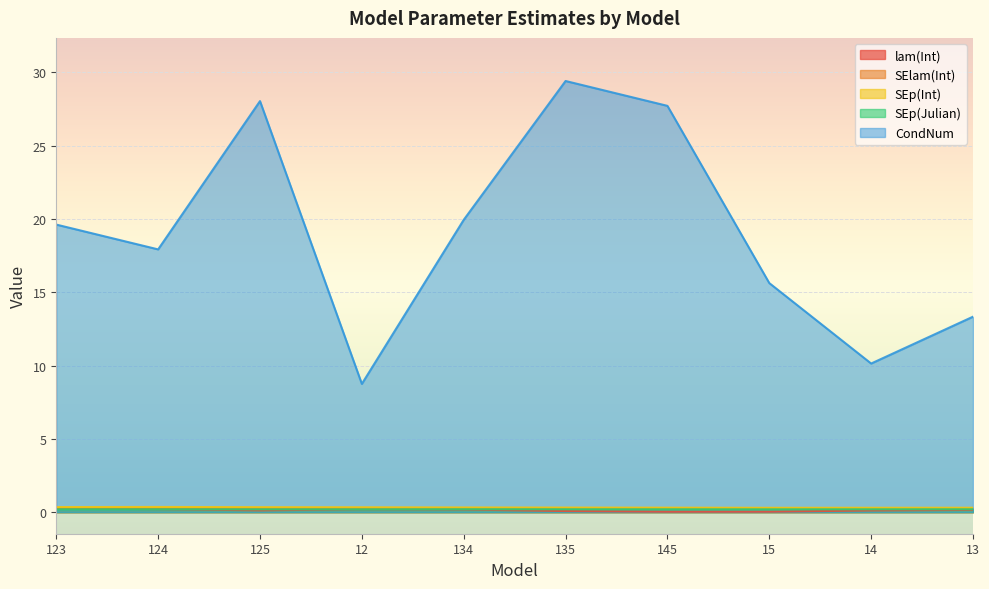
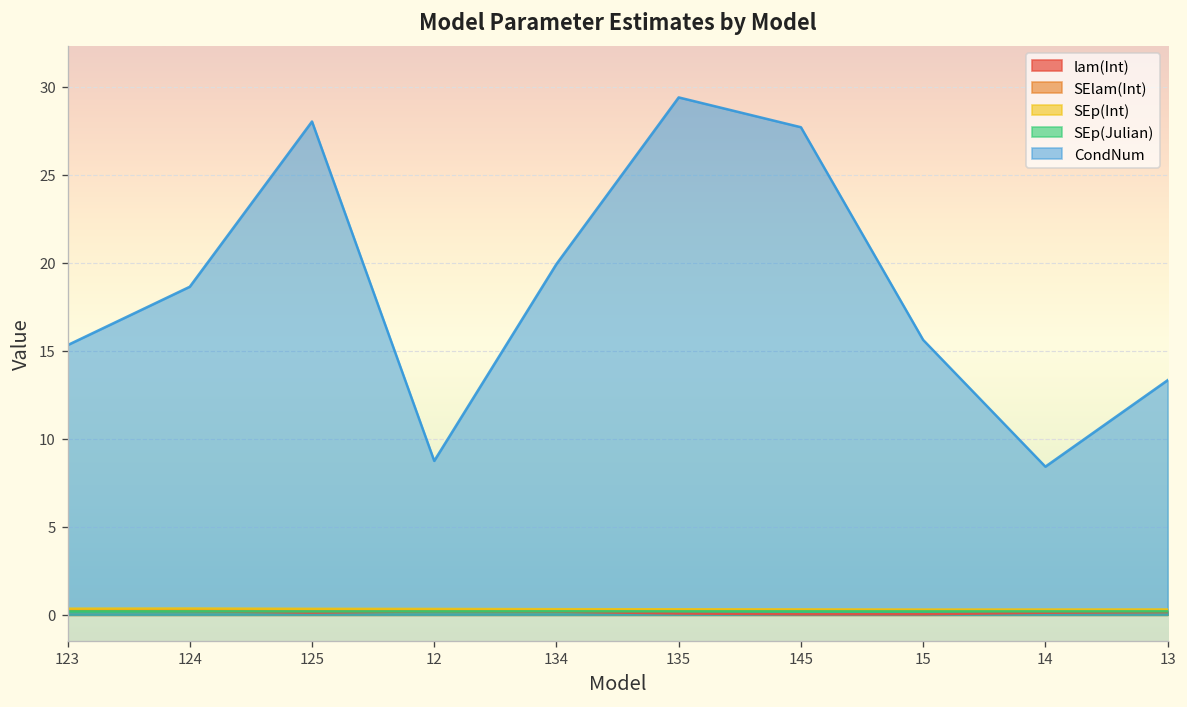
CondNum, 123: 19.6 -> 15.3
CondNum, 124: 17.9 -> 18.6
CondNum, 14: 10.1 -> 8.4
